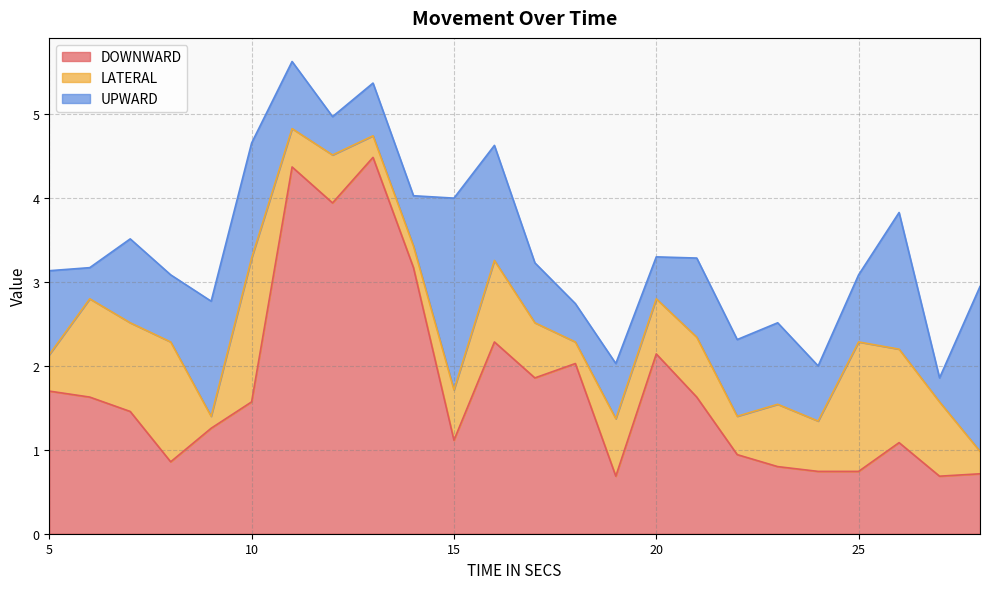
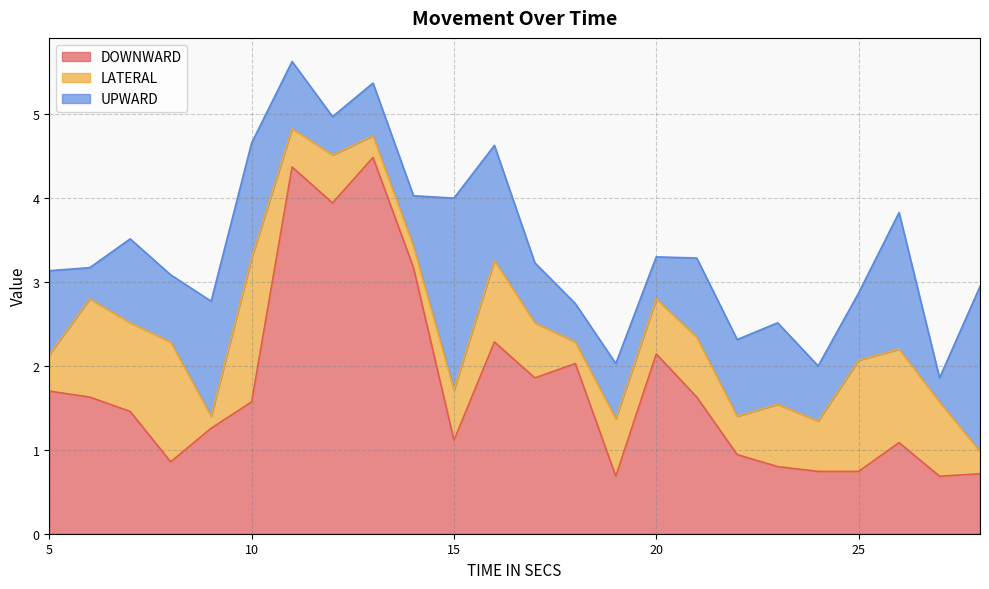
LATERAL, 25: 1.5 -> 1.3
